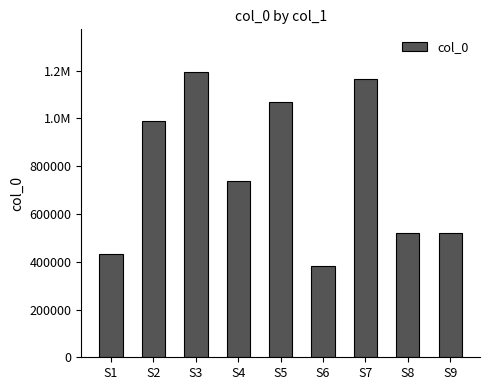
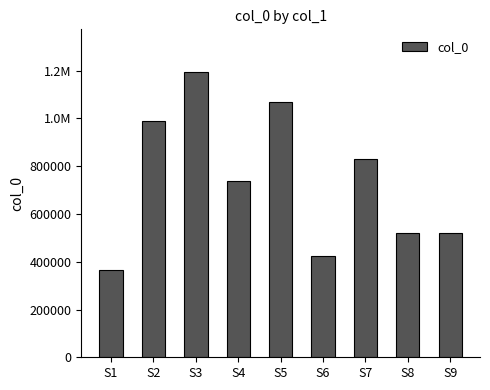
S1: 430000 -> 370000
S6: 380000 -> 430000
S7: 1160000 -> 830000
